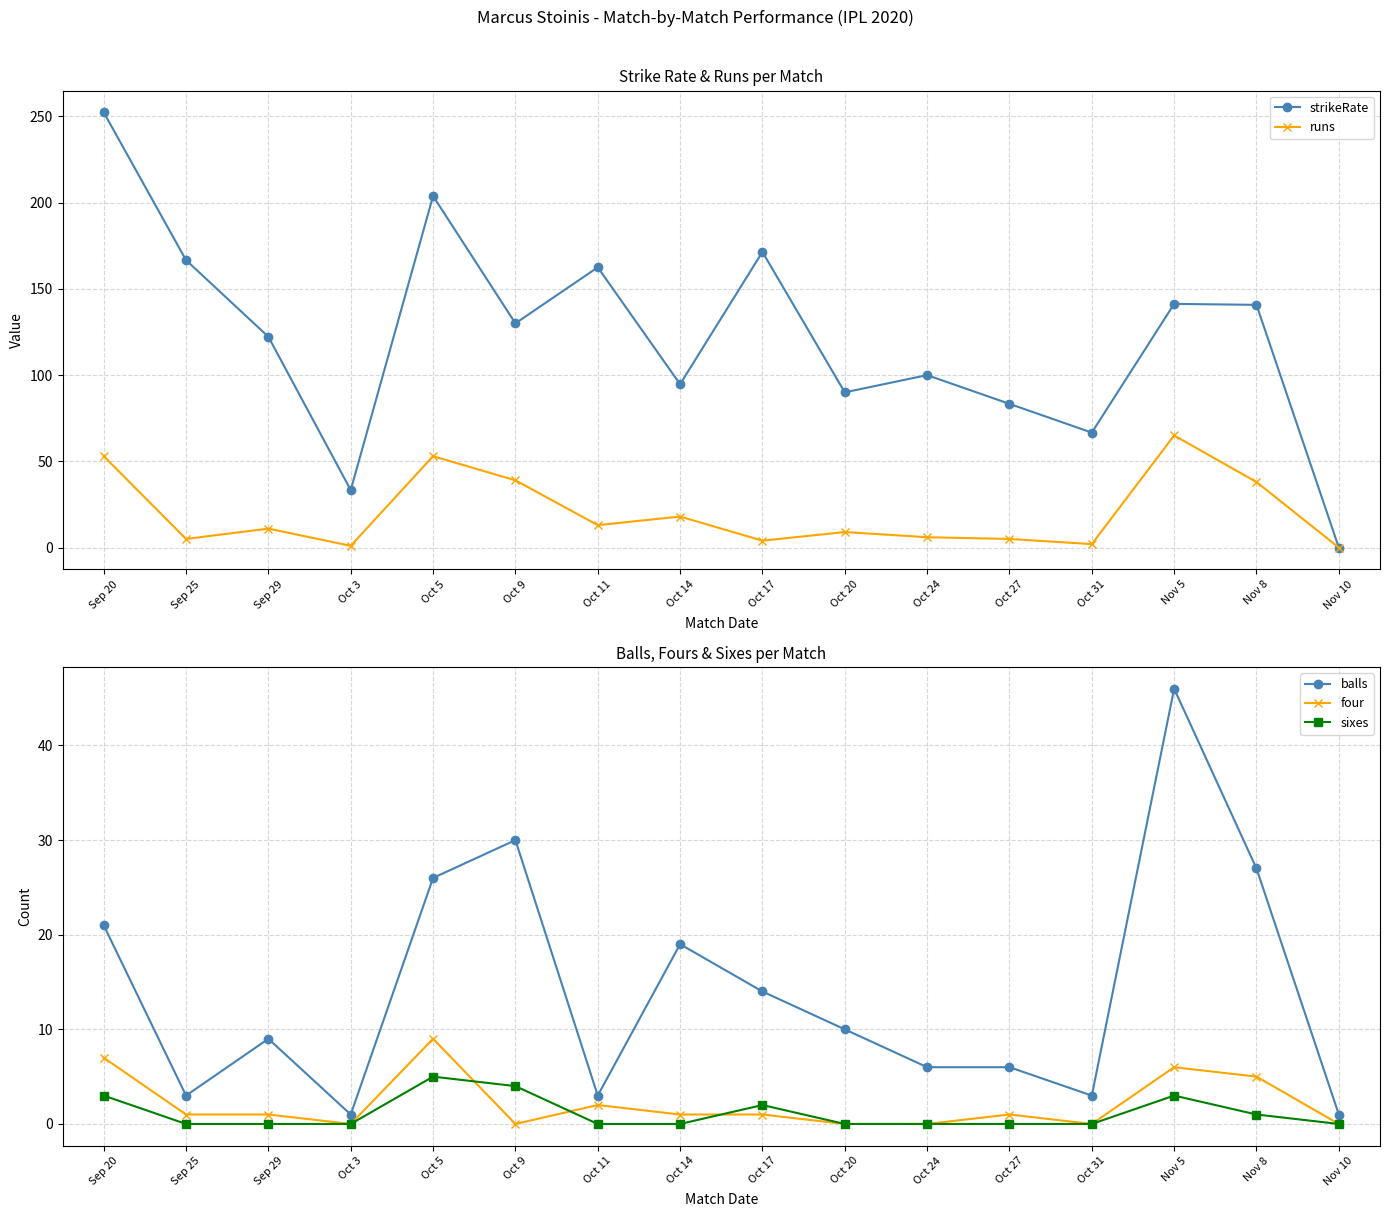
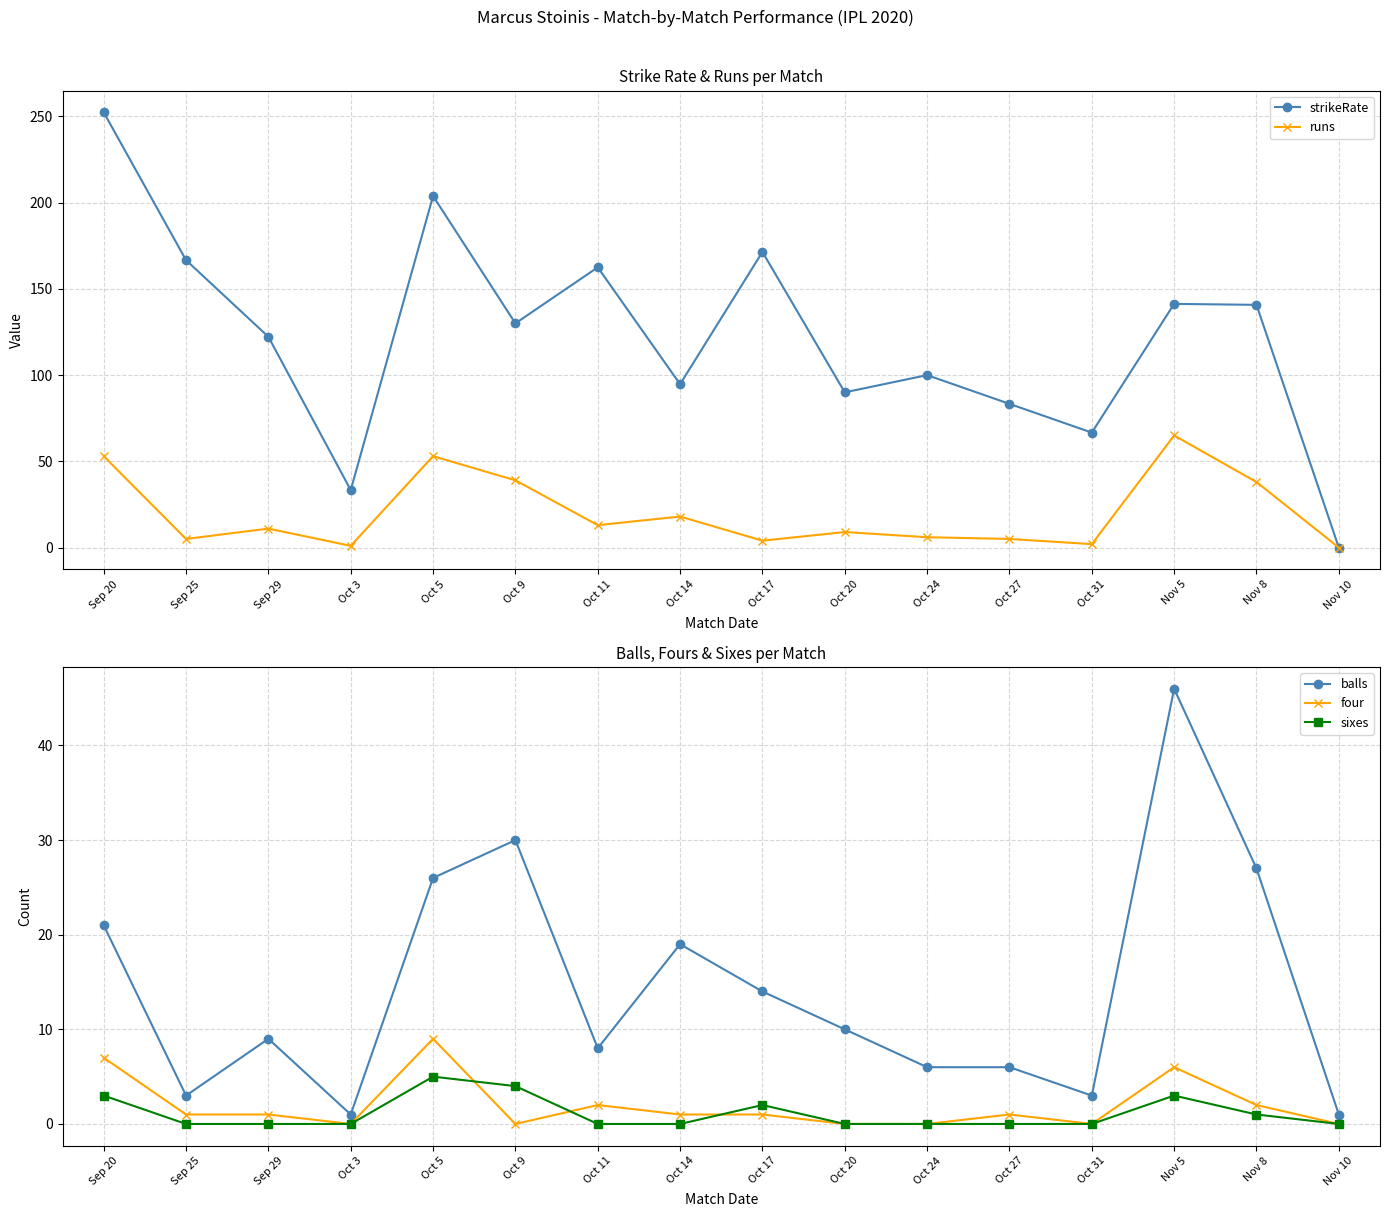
Balls, Fours & Sixes per Match, balls, Oct 11: 3 -> 8
Balls, Fours & Sixes per Match, four, Nov 8: 5 -> 2
